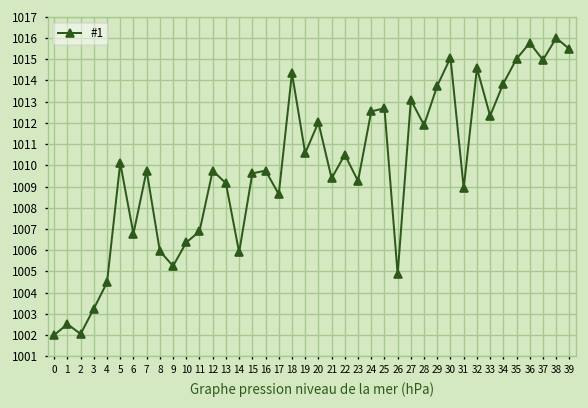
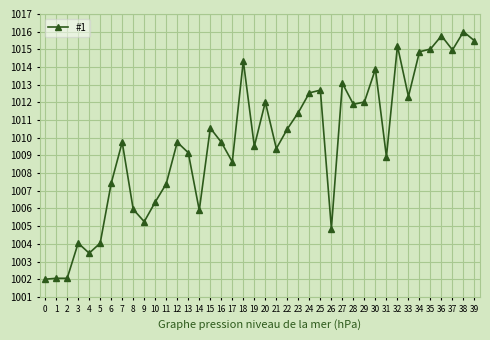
1: 1002.5 -> 1002.1
3: 1003.2 -> 1004.0
4: 1004.5 -> 1003.5
5: 1010.1 -> 1004.0
6: 1006.8 -> 1007.4
11: 1006.9 -> 1007.4
15: 1009.6 -> 1010.5
19: 1010.6 -> 1009.5
23: 1009.3 -> 1011.4
29: 1013.8 -> 1012.0
30: 1015.1 -> 1013.9
32: 1014.6 -> 1015.2
34: 1013.9 -> 1014.9
